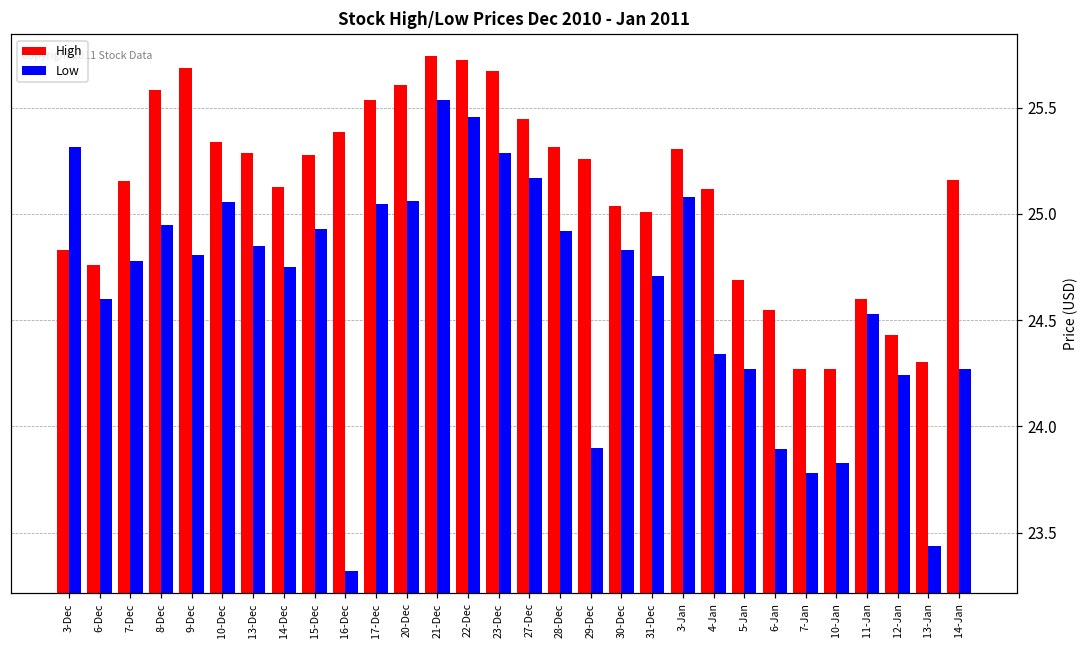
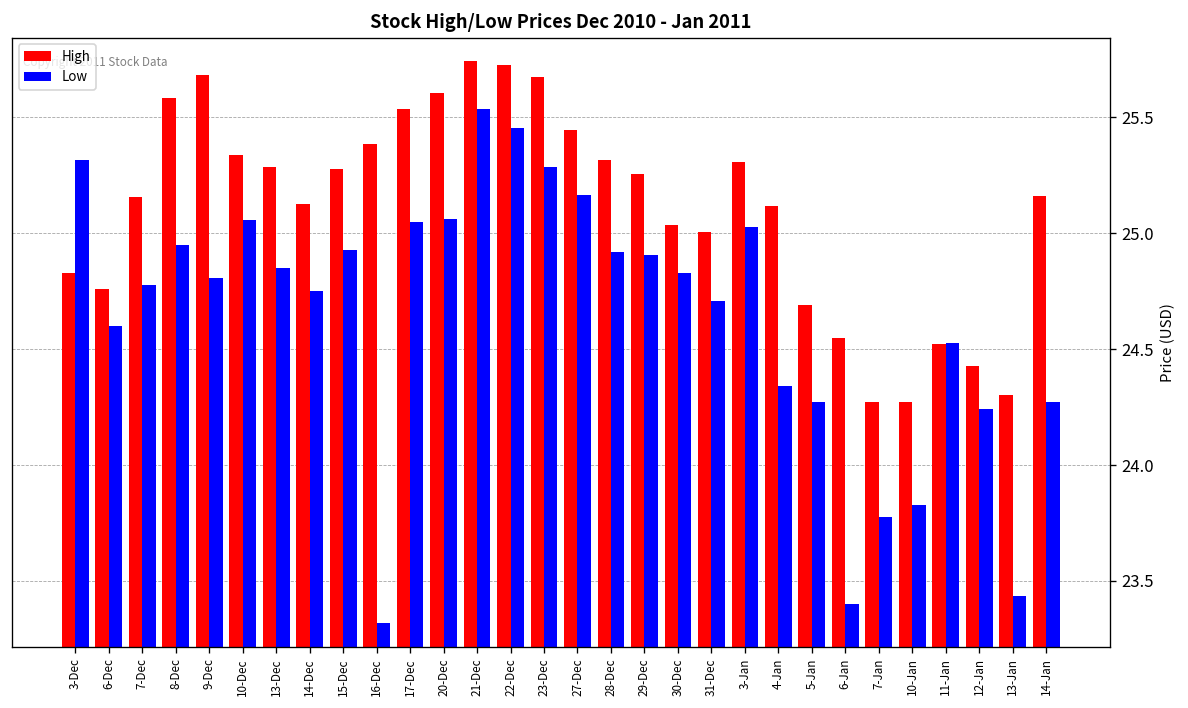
Low, 29-Dec: 23.90 -> 24.91
Low, 3-Jan: 25.08 -> 25.03
Low, 6-Jan: 23.89 -> 23.40
High, 11-Jan: 24.60 -> 24.52
